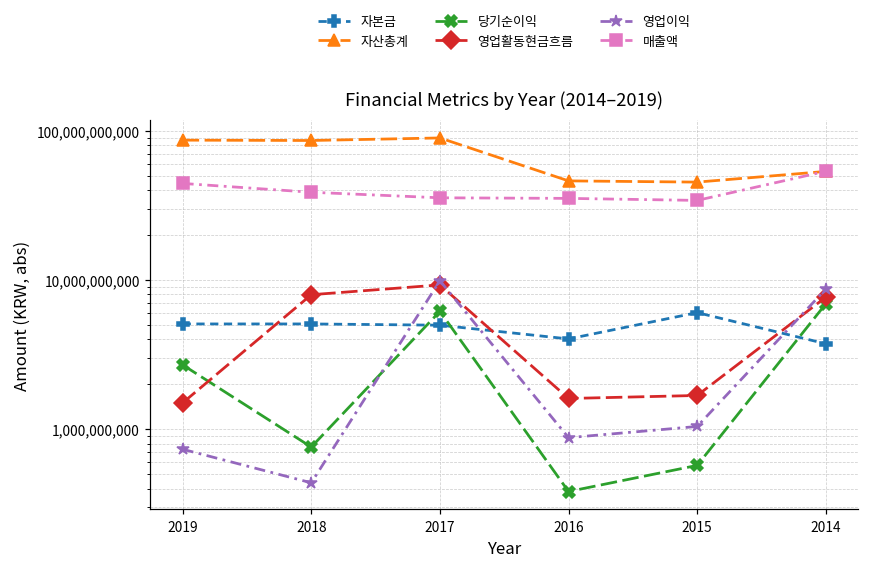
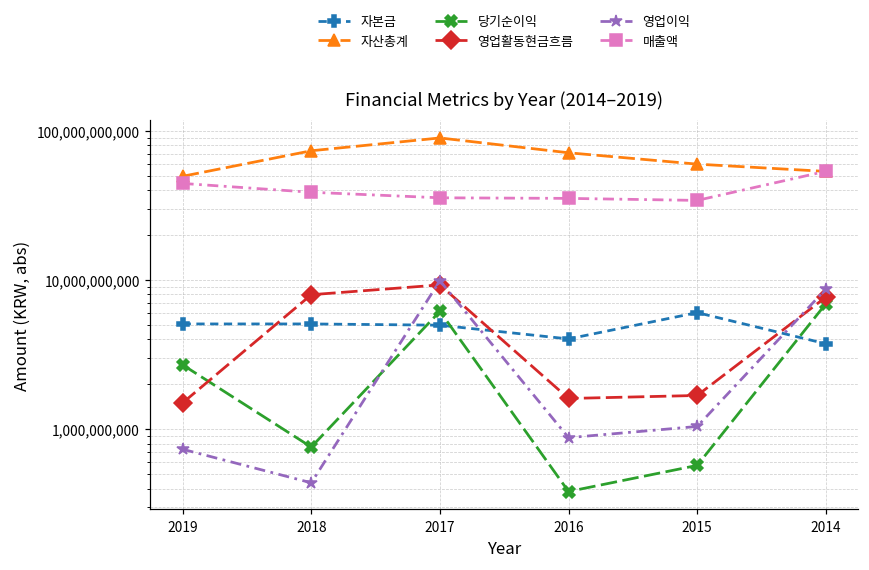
자산총계, 2019: 90,000,000,000 -> 50,000,000,000
자산총계, 2018: 90,000,000,000 -> 70,000,000,000
자산총계, 2016: 46,000,000,000 -> 70,000,000,000
자산총계, 2015: 45,000,000,000 -> 60,000,000,000
